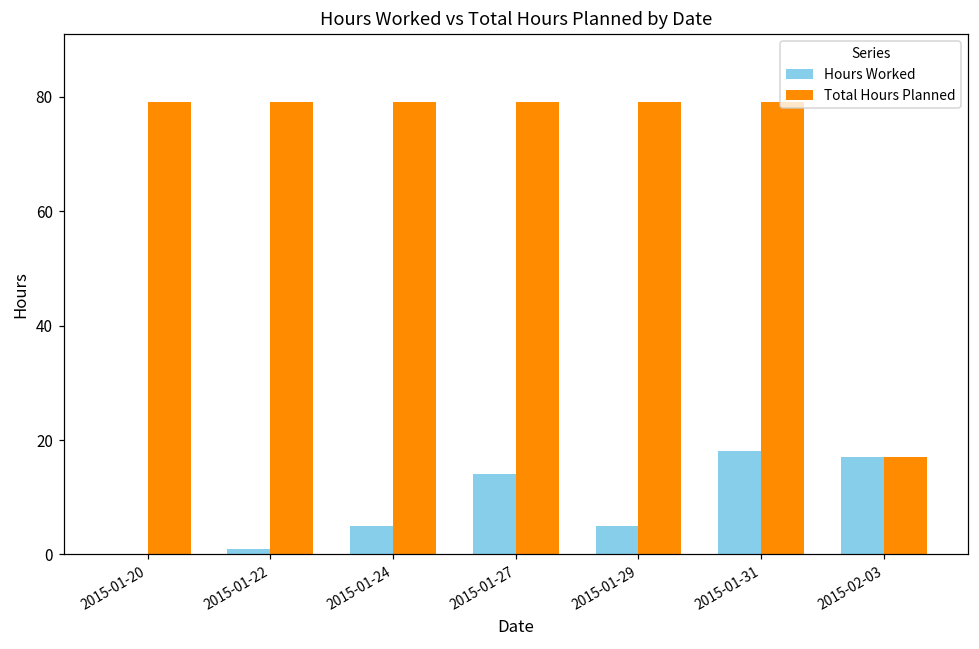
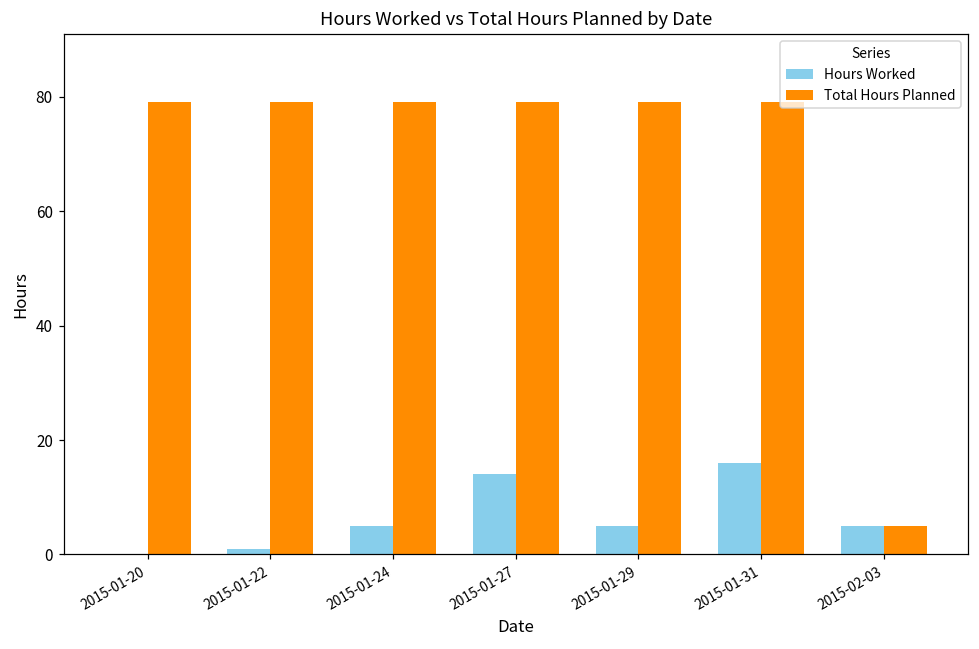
Hours Worked, 2015-01-31: 18 -> 16
Hours Worked, 2015-02-03: 17 -> 5
Total Hours Planned, 2015-02-03: 17 -> 5
